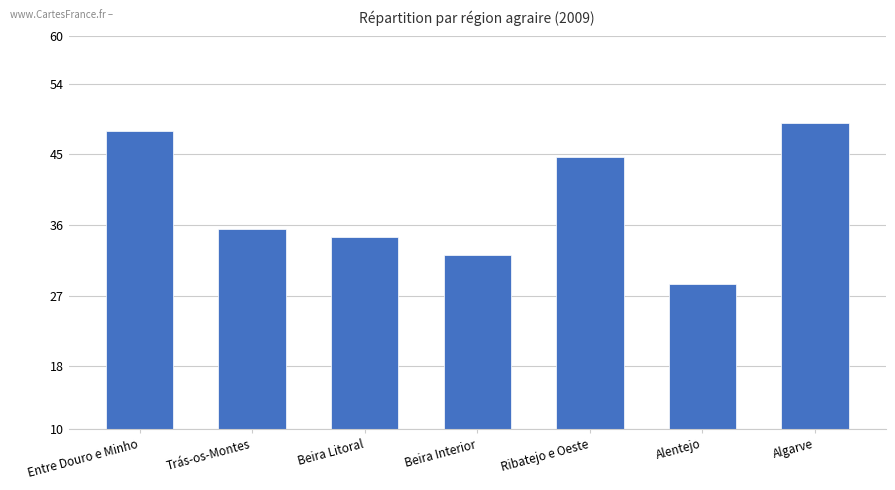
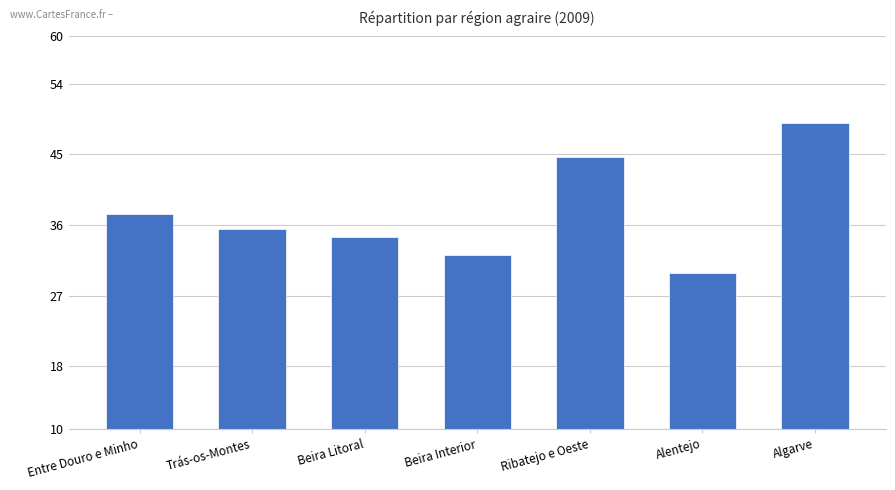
Entre Douro e Minho: 48 -> 37
Alentejo: 28 -> 30
